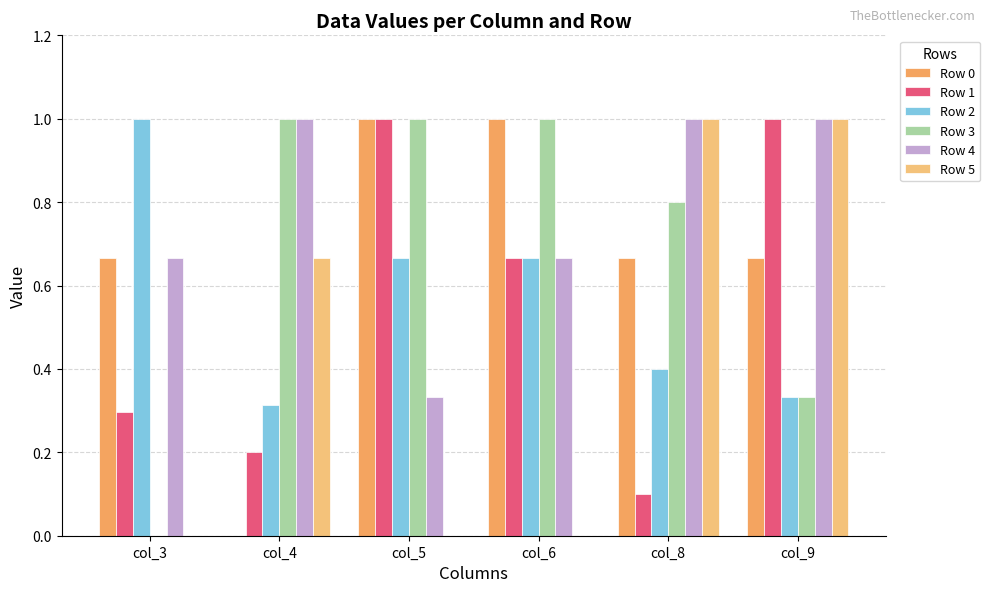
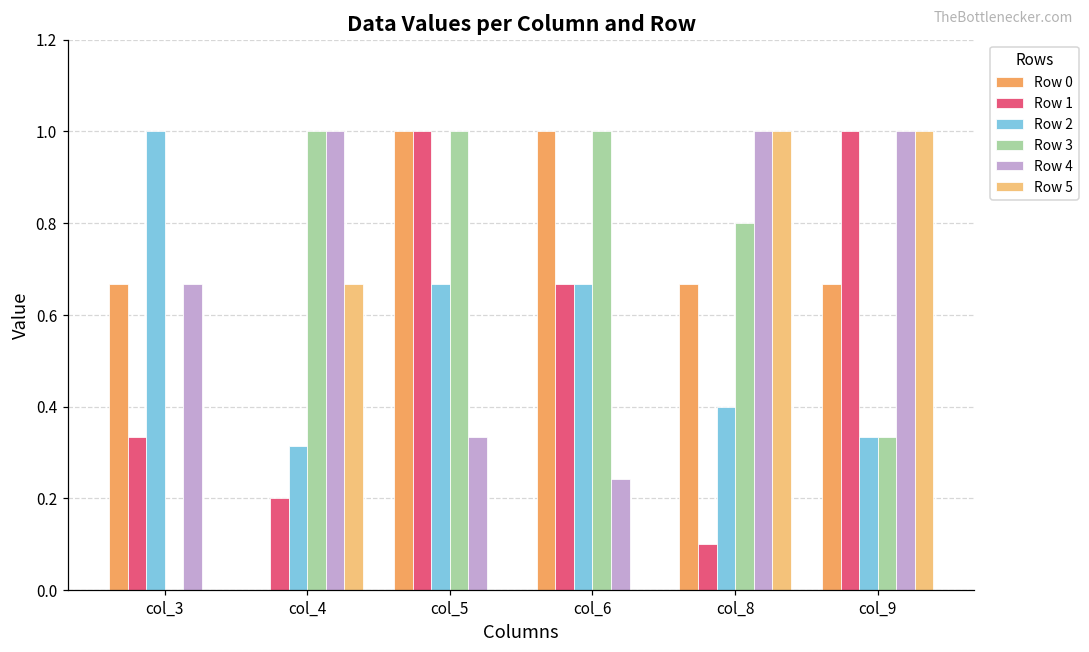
Row 1, col_3: 0.30 -> 0.33
Row 4, col_6: 0.67 -> 0.24
